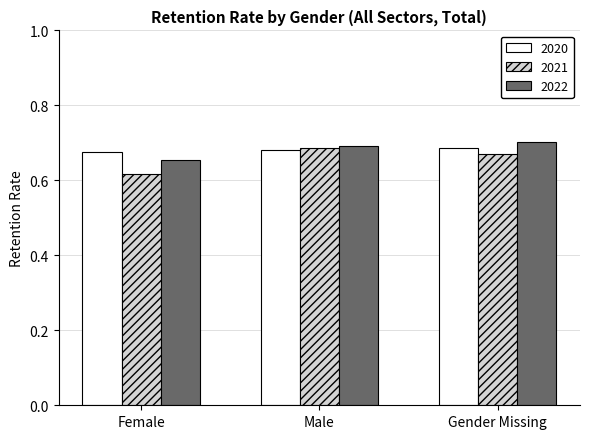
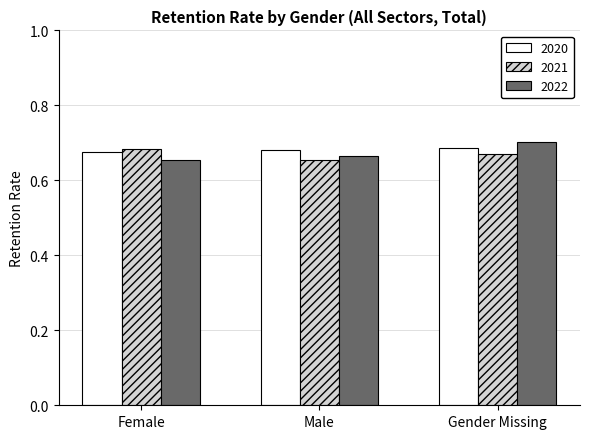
2021, Female: 0.62 -> 0.68
2021, Male: 0.69 -> 0.66
2022, Male: 0.69 -> 0.67
